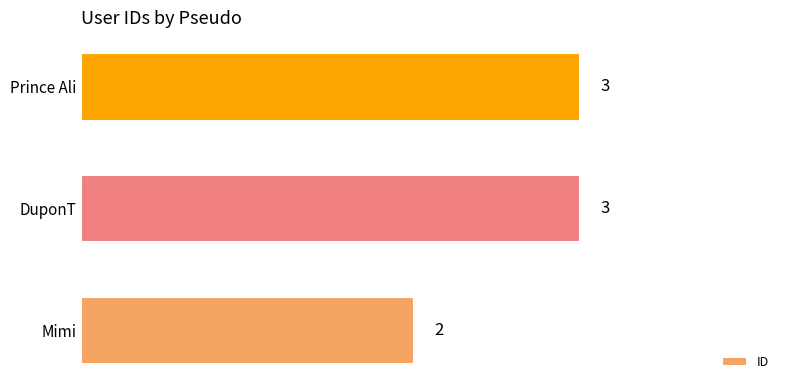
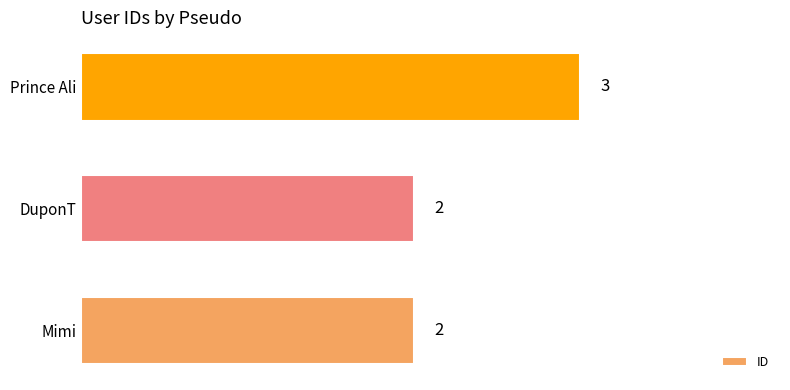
DuponT: 3 -> 2
